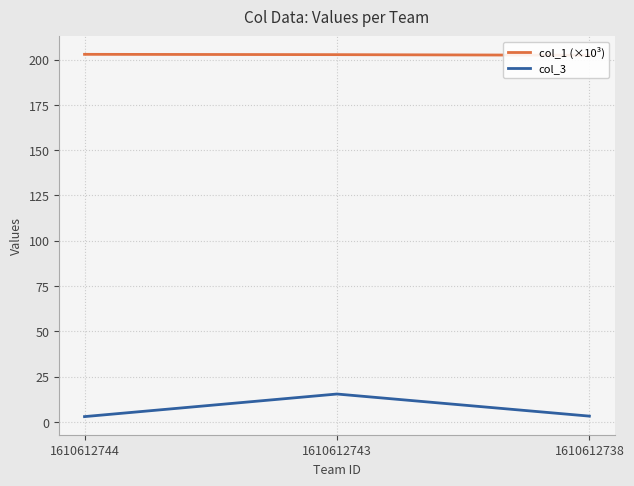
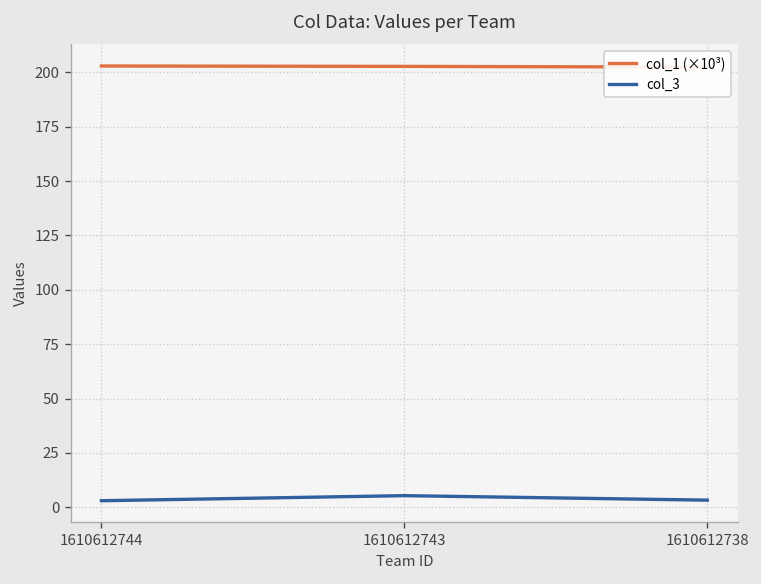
col_3, 1610612743: 15 -> 5
